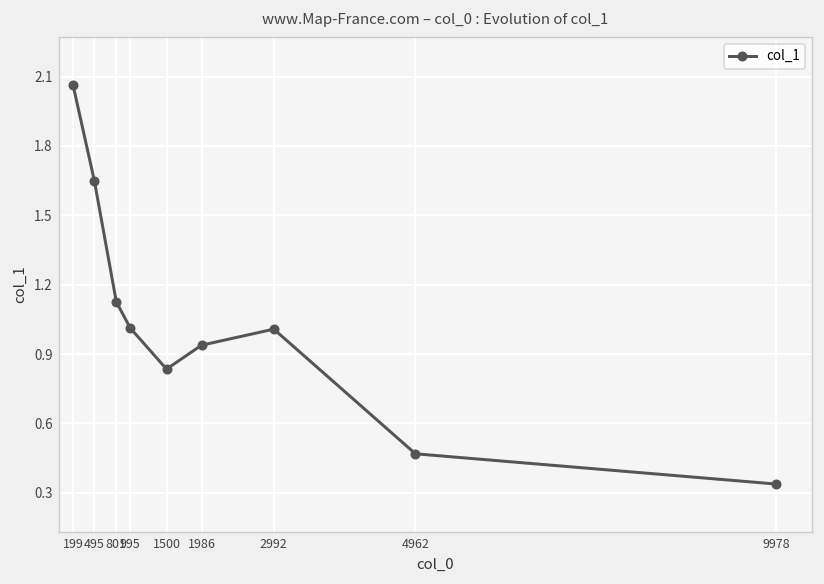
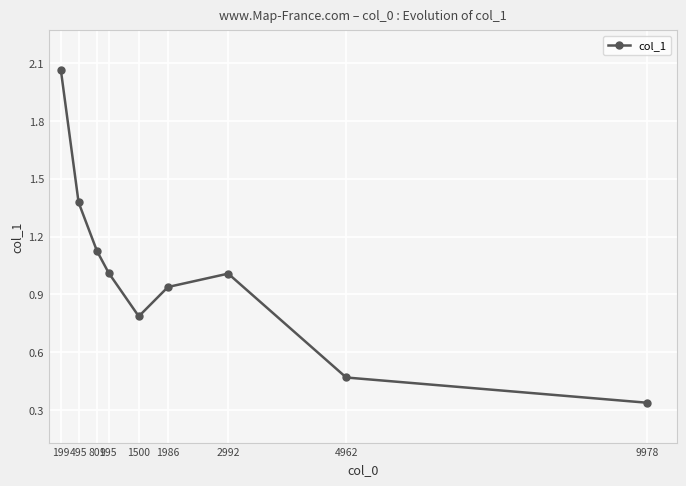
495: 1.65 -> 1.38
1500: 0.83 -> 0.79
